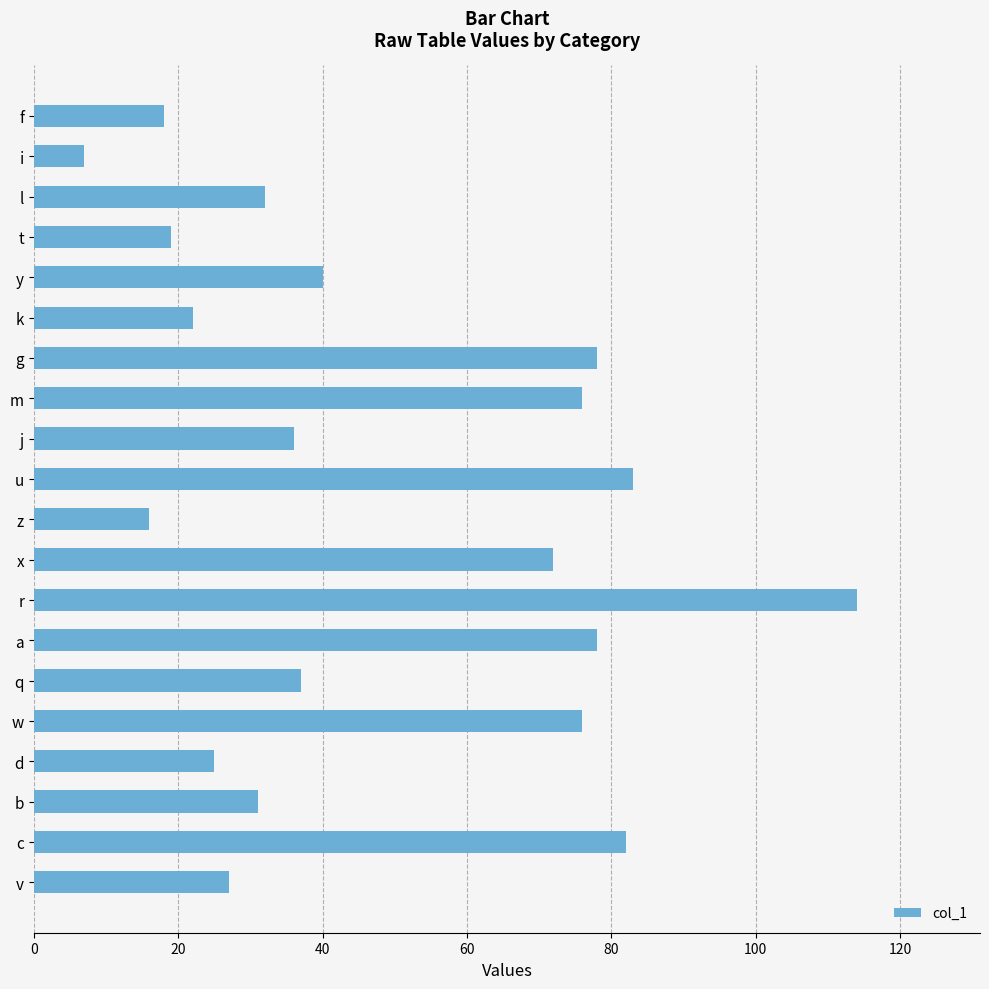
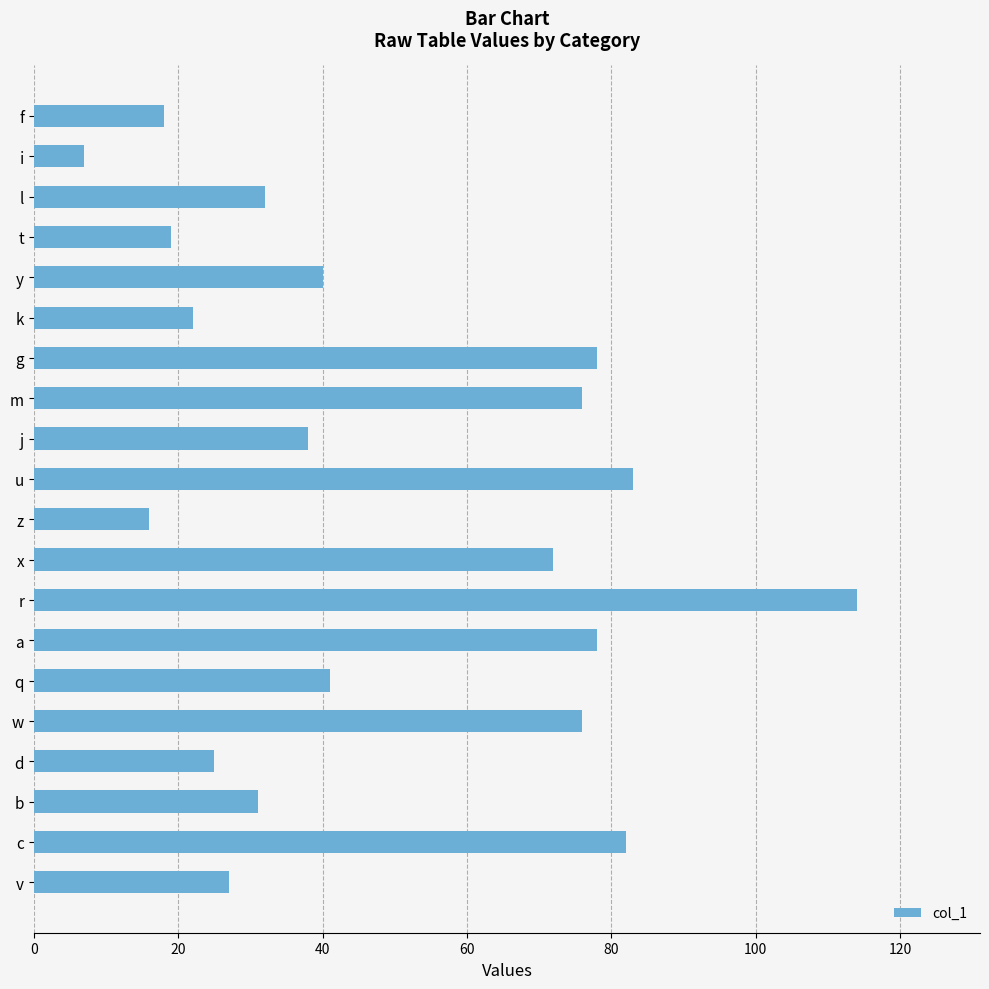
j: 36 -> 38
q: 37 -> 41
